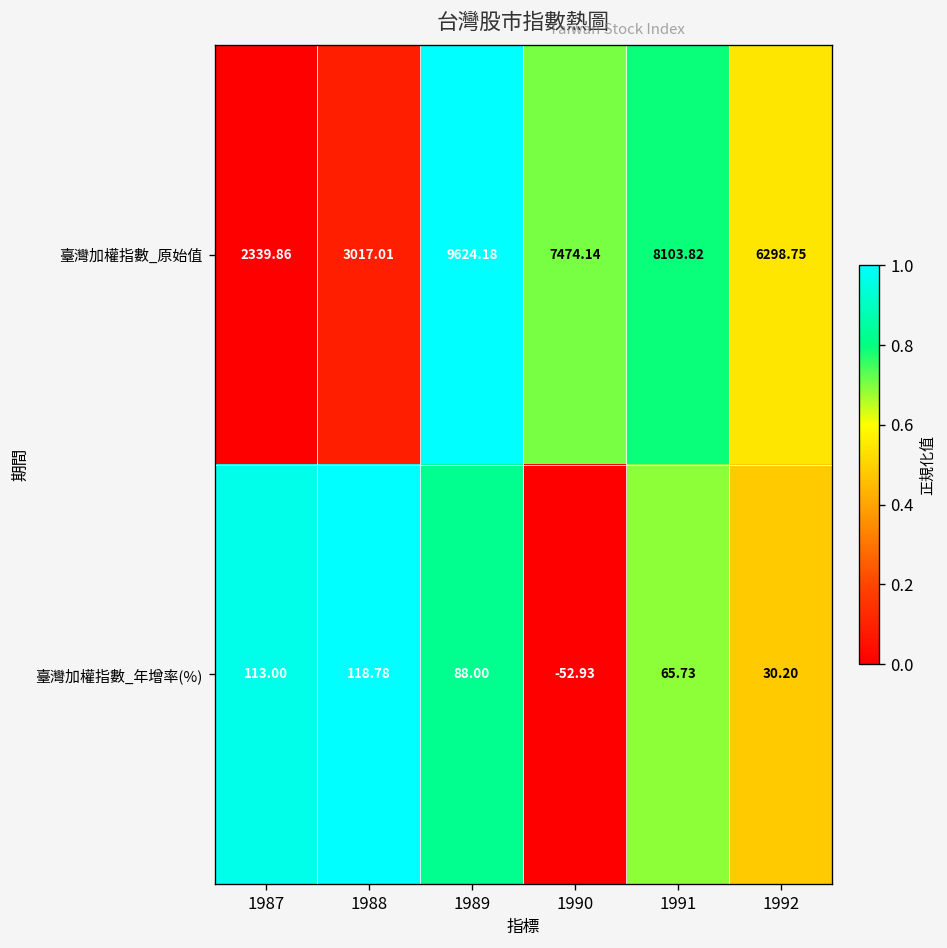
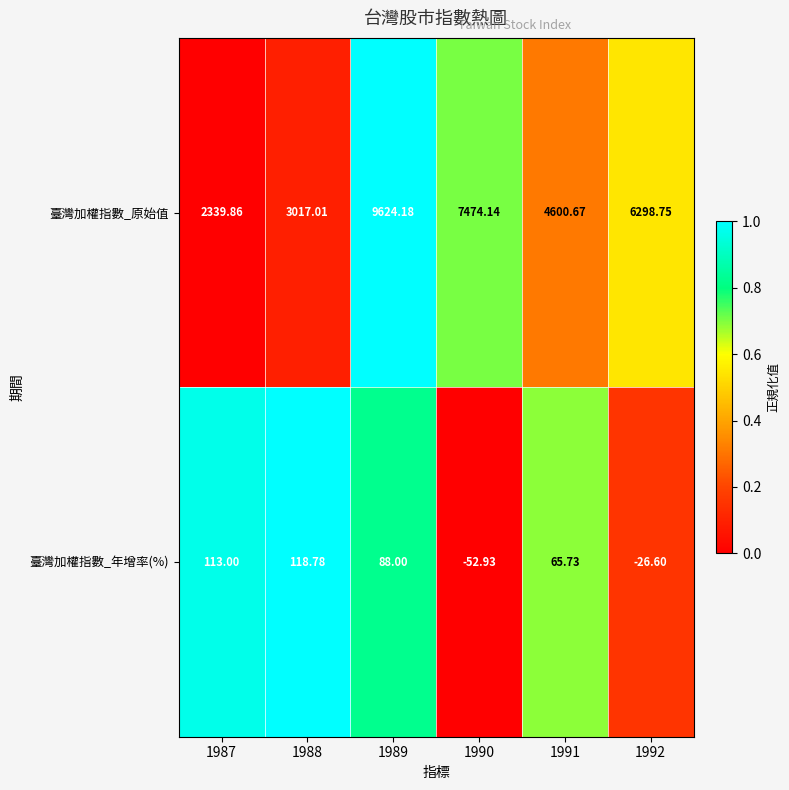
臺灣加權指數_原始值, 1991: 8103.82 -> 4600.67
臺灣加權指數_年增率(%), 1992: 30.20 -> -26.60
